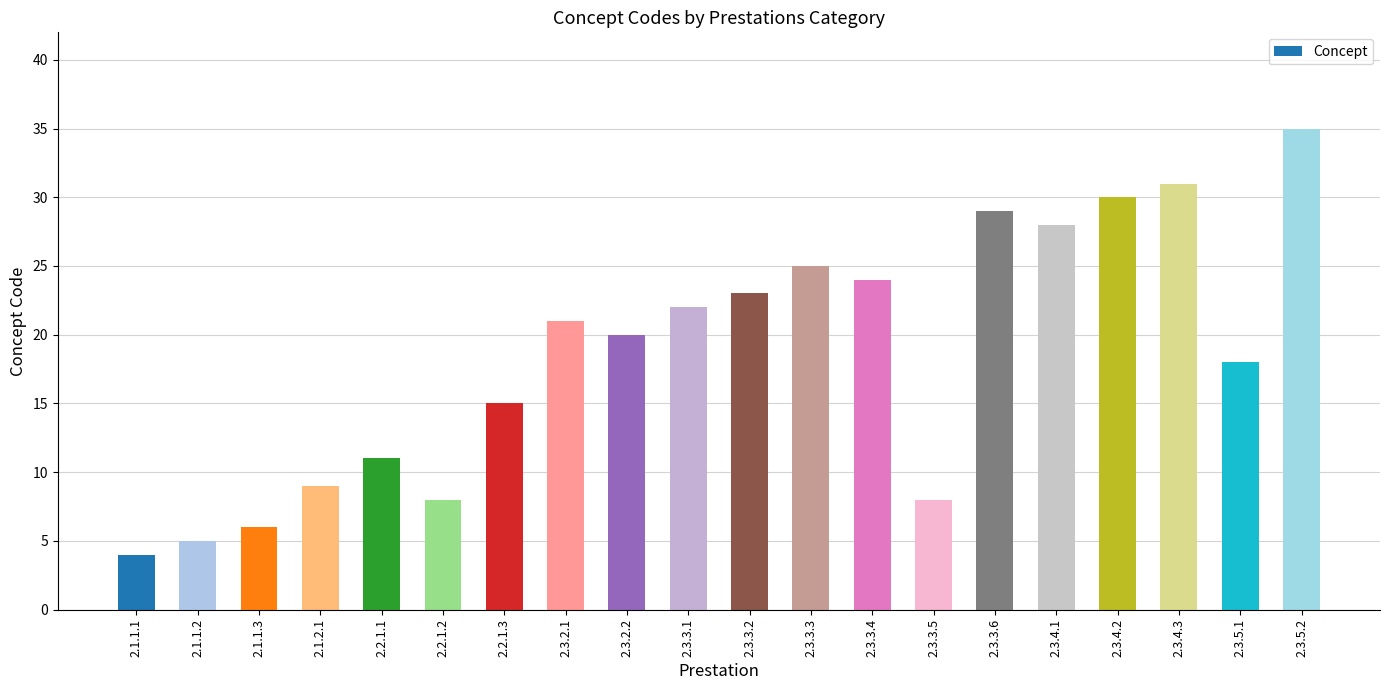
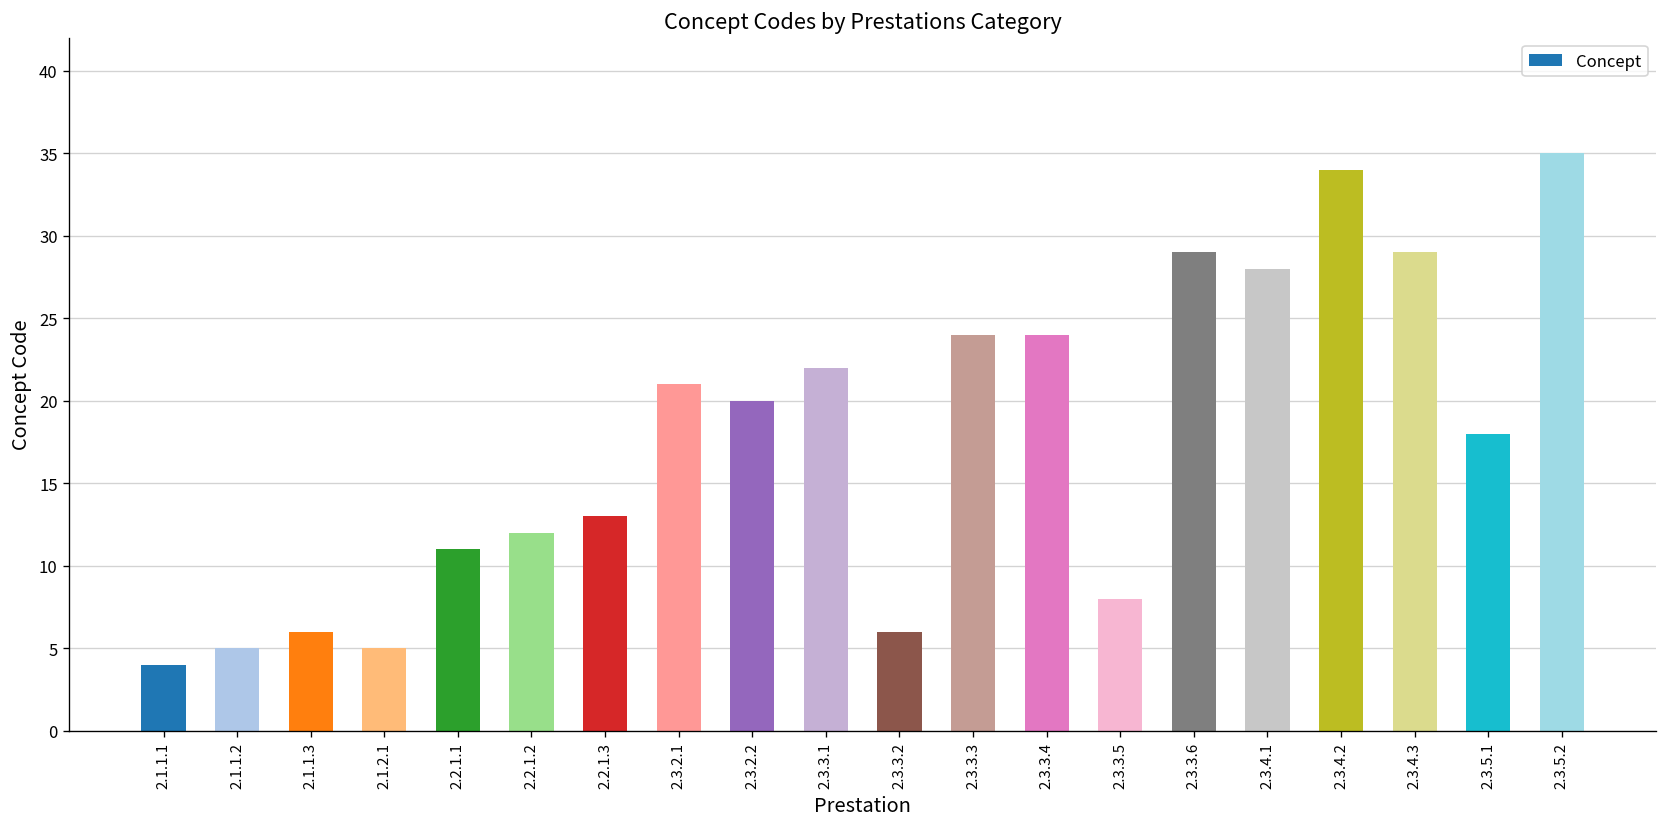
2.1.2.1: 9 -> 5
2.2.1.2: 8 -> 12
2.2.1.3: 15 -> 13
2.3.3.2: 23 -> 6
2.3.3.3: 25 -> 24
2.3.4.2: 30 -> 34
2.3.4.3: 31 -> 29
